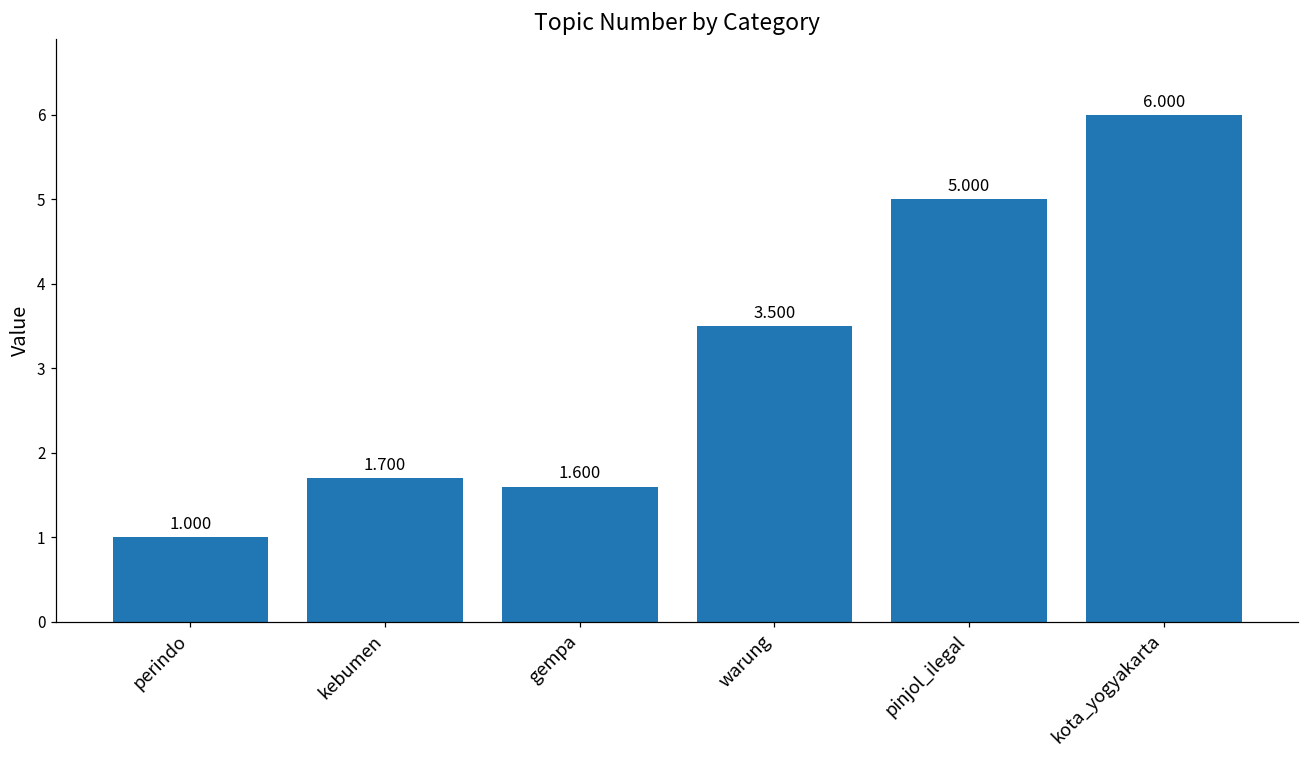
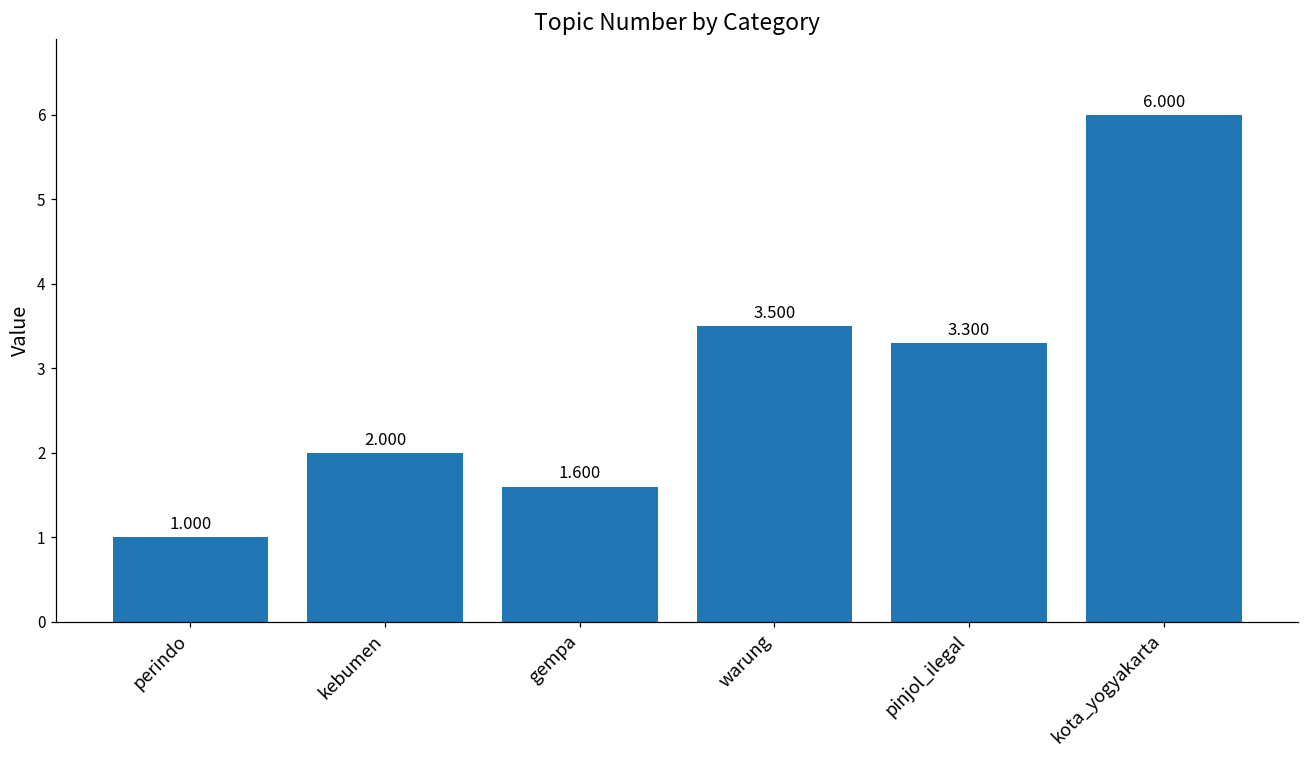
kebumen: 1.700 -> 2.000
pinjol_ilegal: 5.000 -> 3.300
